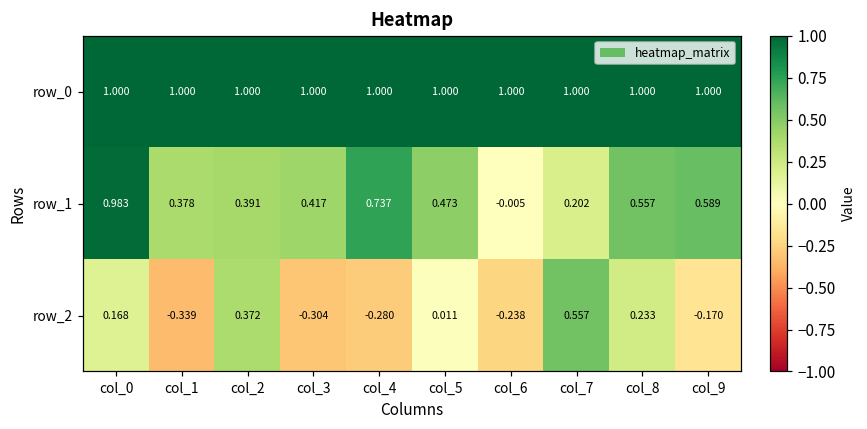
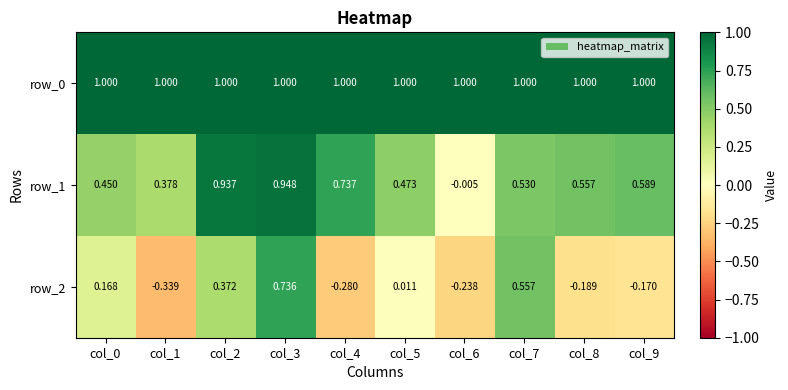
row_1, col_0: 0.983 -> 0.450
row_1, col_2: 0.391 -> 0.937
row_1, col_3: 0.417 -> 0.948
row_1, col_7: 0.202 -> 0.530
row_2, col_3: -0.304 -> 0.736
row_2, col_8: 0.233 -> -0.189
